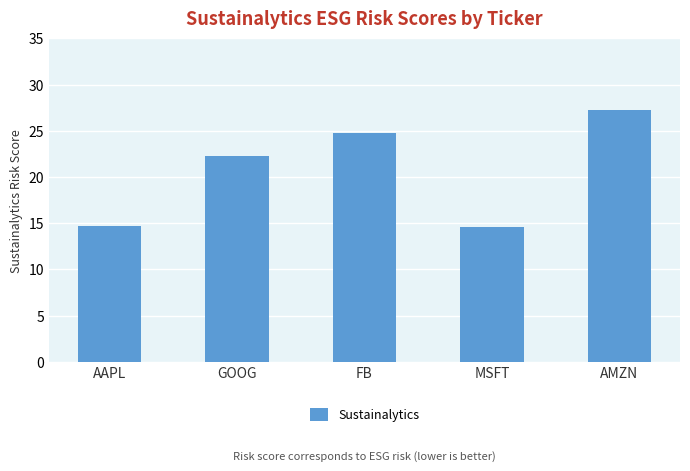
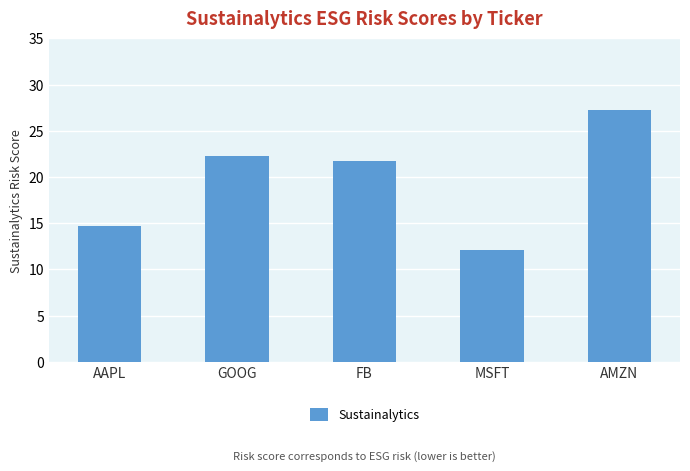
FB: 25 -> 22
MSFT: 15 -> 12
